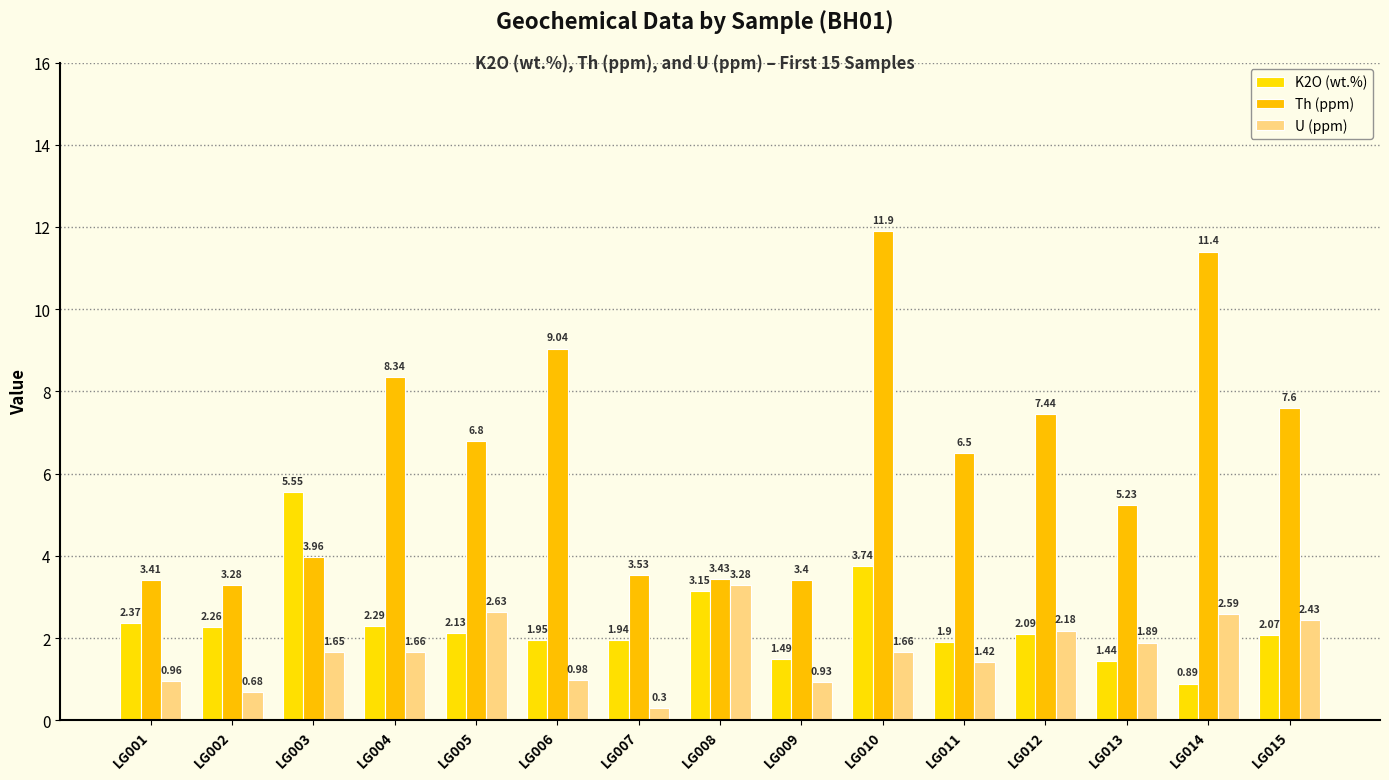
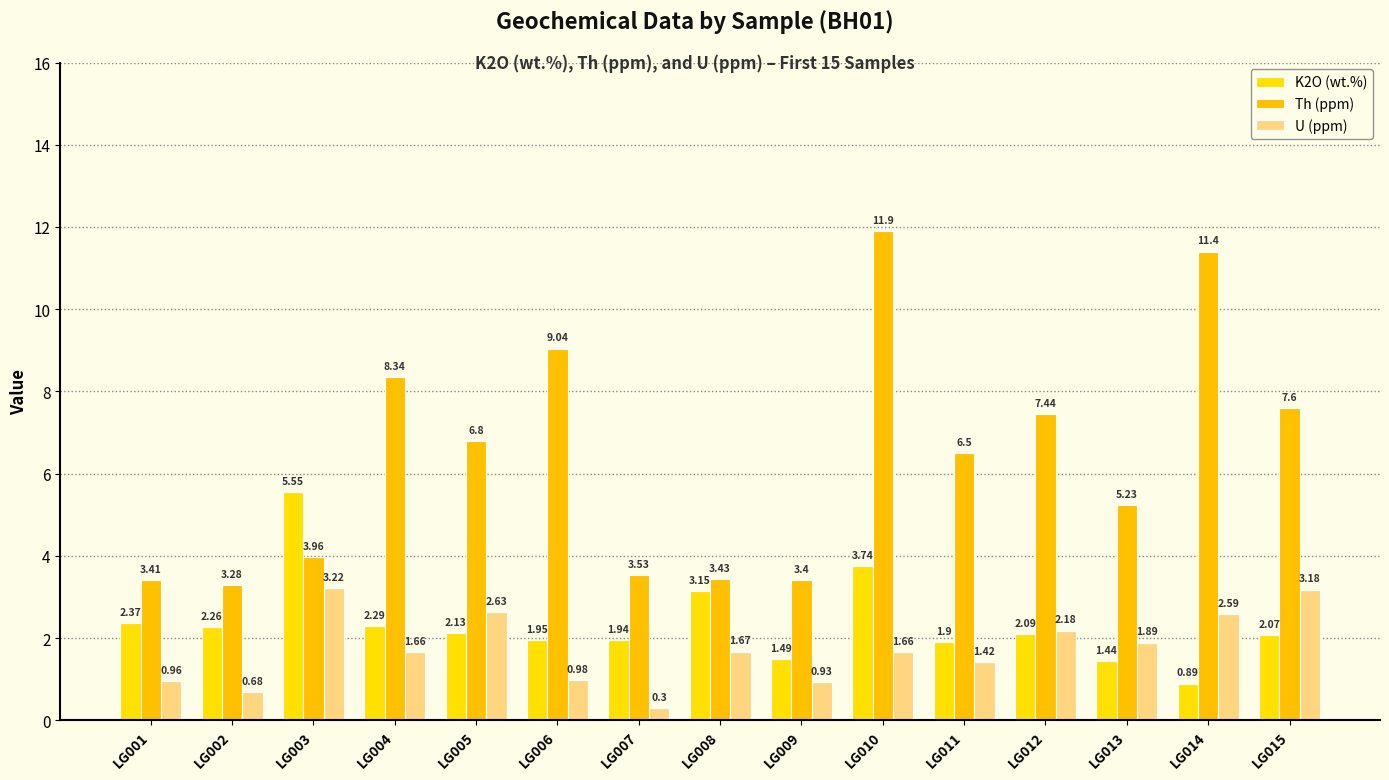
U (ppm), LG003: 1.65 -> 3.22
U (ppm), LG008: 3.28 -> 1.67
U (ppm), LG015: 2.43 -> 3.18
